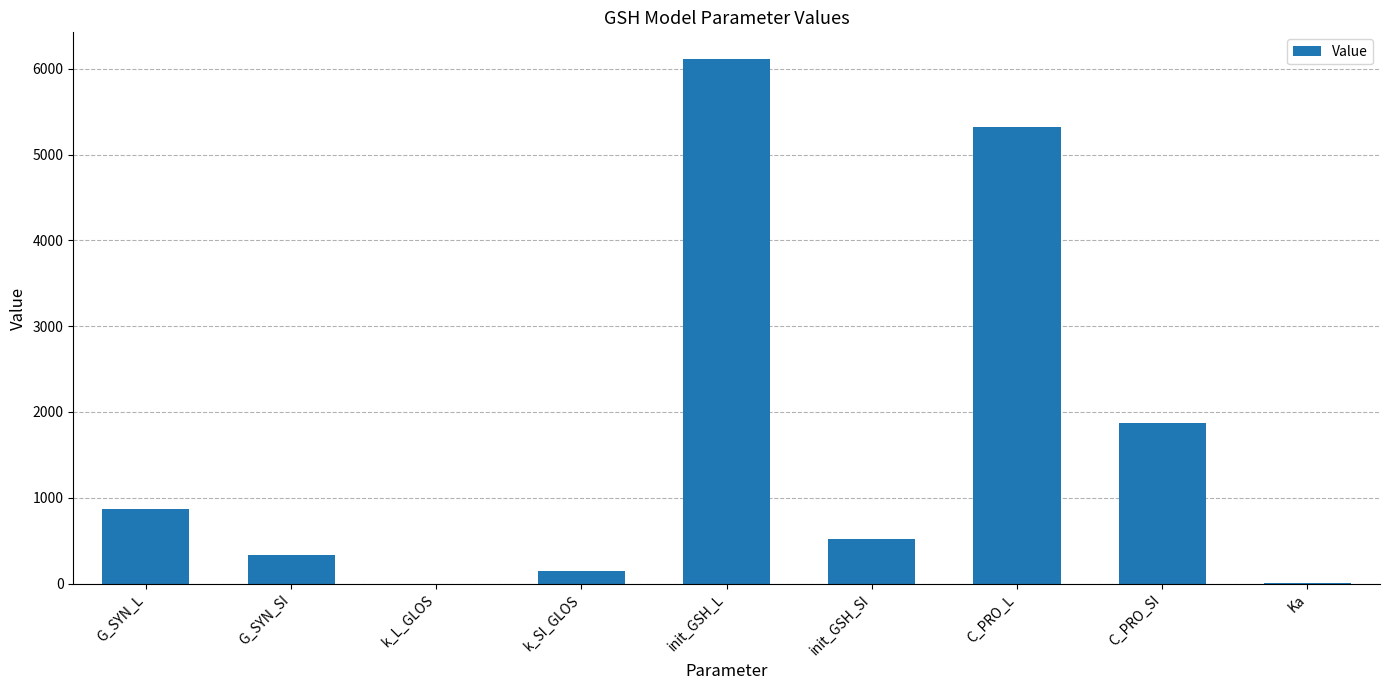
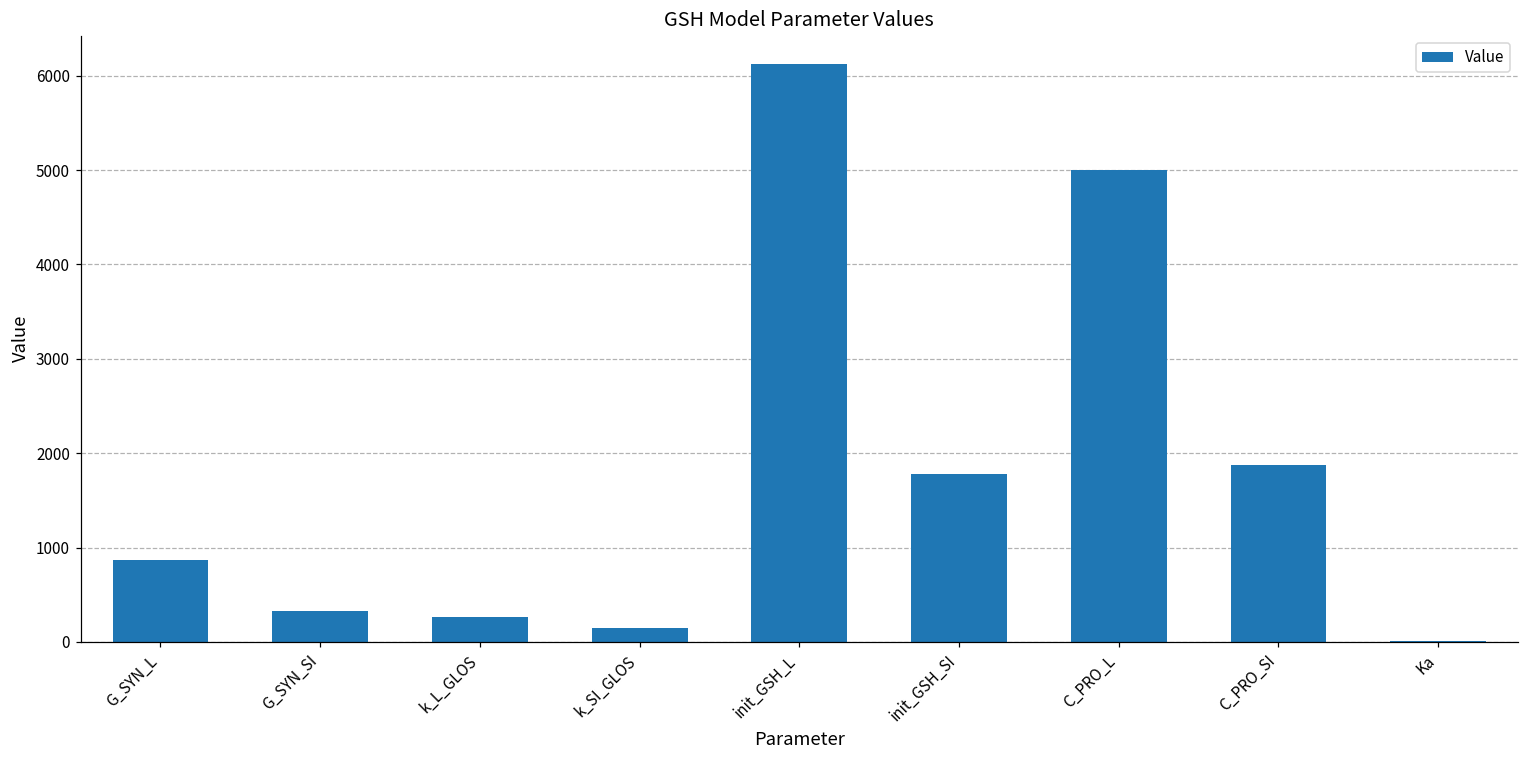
k_L_GLOS: 0 -> 300
init_GSH_SI: 500 -> 1800
C_PRO_L: 5300 -> 5000
